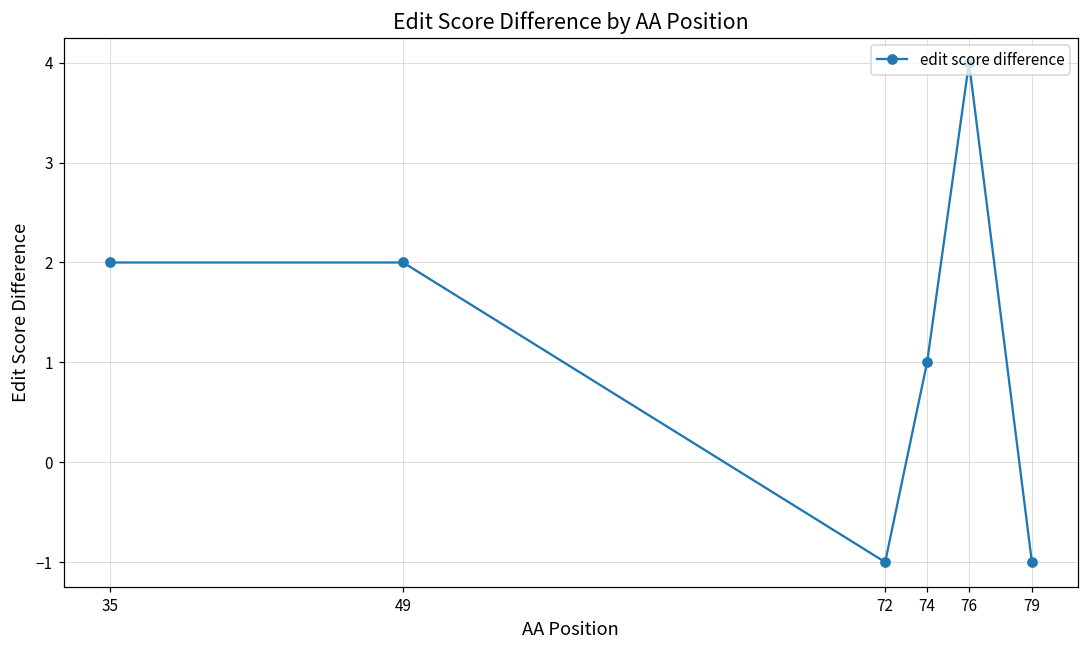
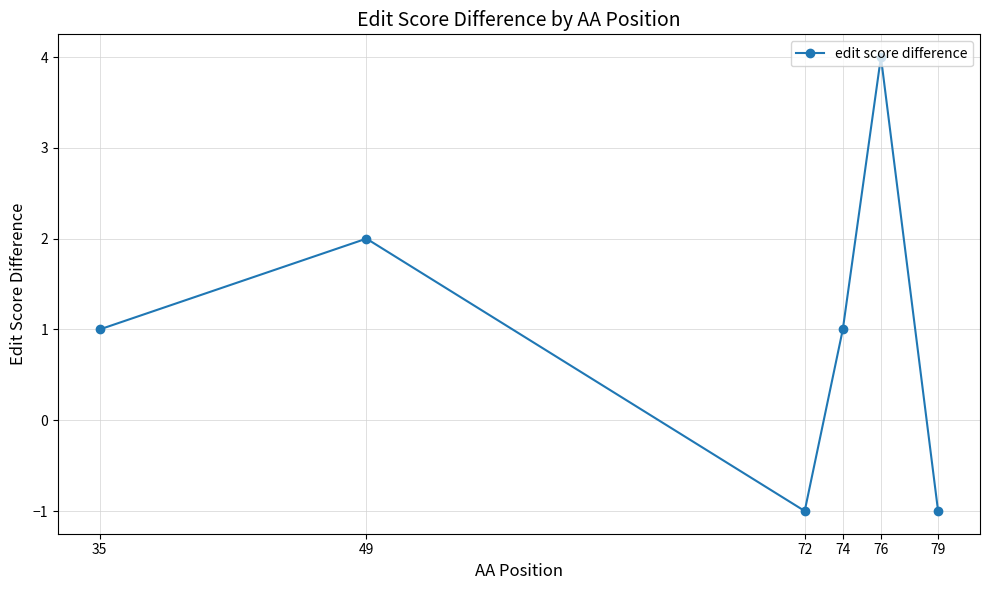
35: 2 -> 1
